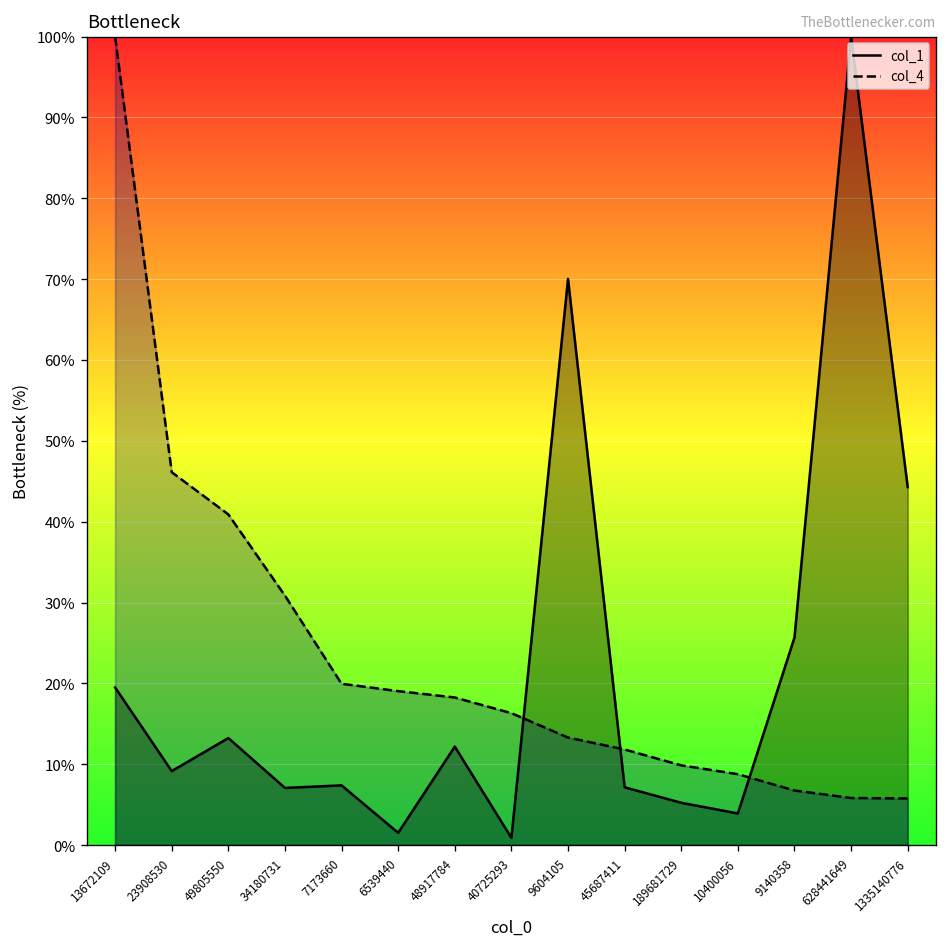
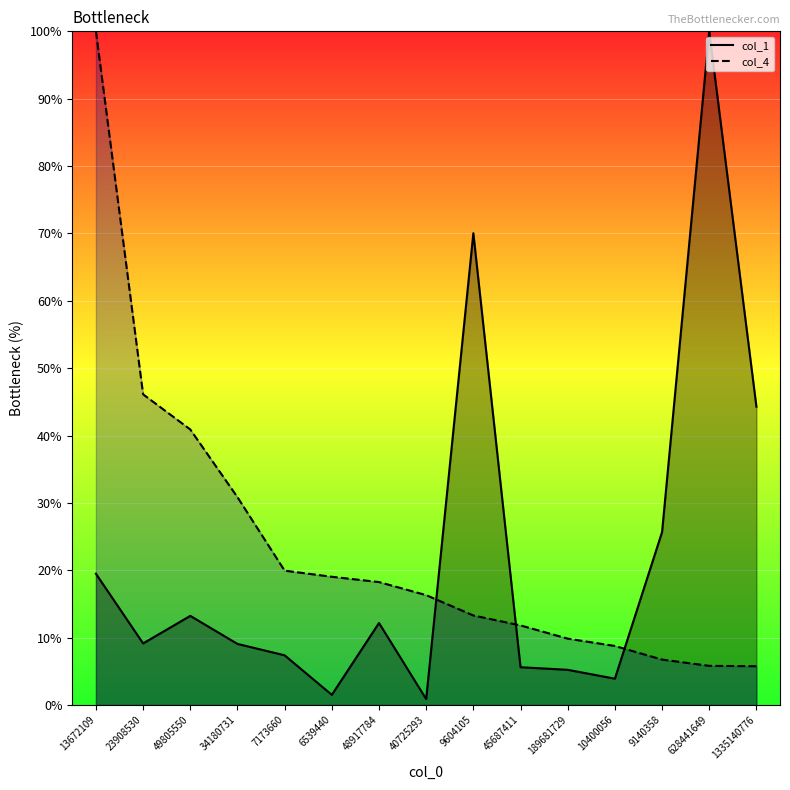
col_1, 34180731: 7% -> 9%
col_1, 45687411: 7% -> 6%
